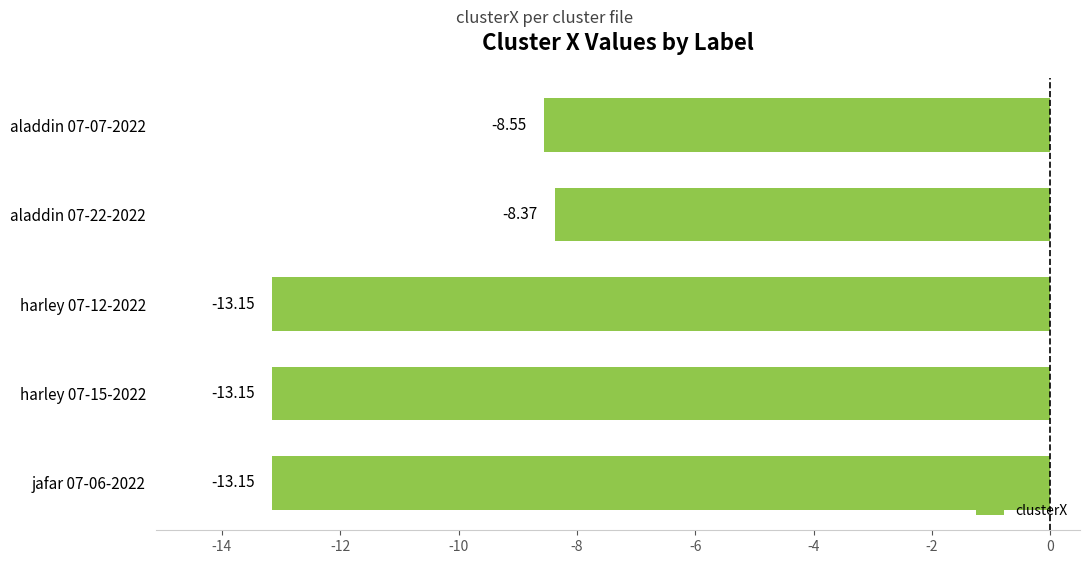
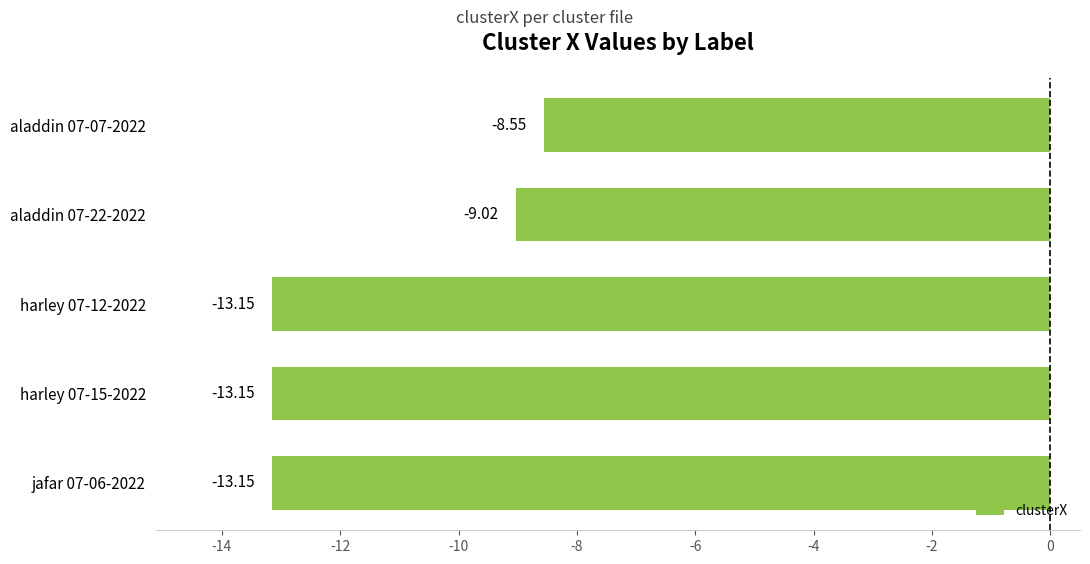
aladdin 07-22-2022: -8.37 -> -9.02
